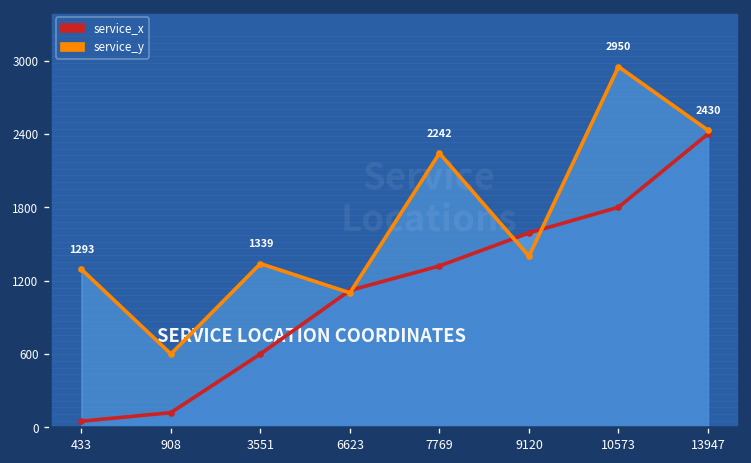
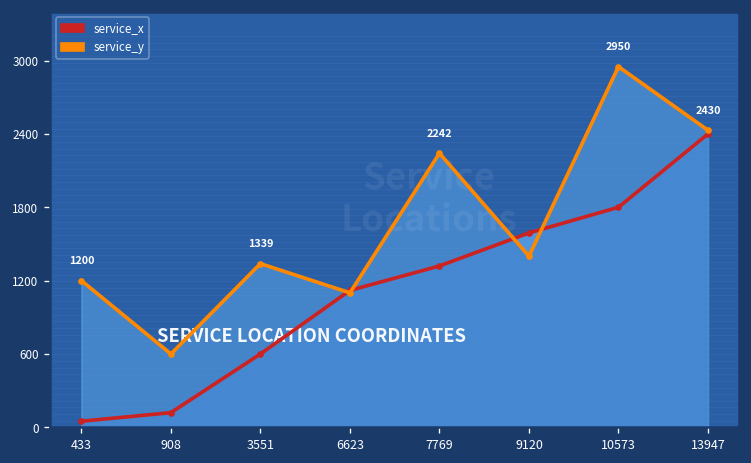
service_y, 433: 1293 -> 1200
